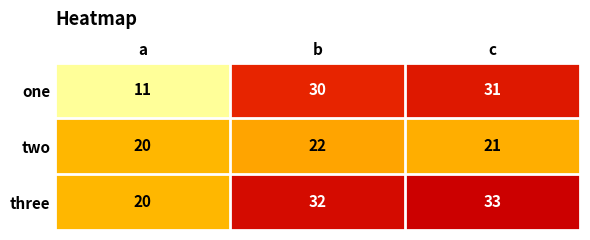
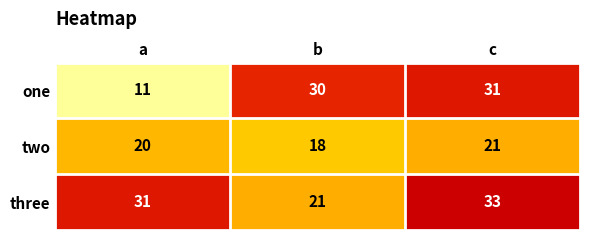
two, b: 22 -> 18
three, a: 20 -> 31
three, b: 32 -> 21
